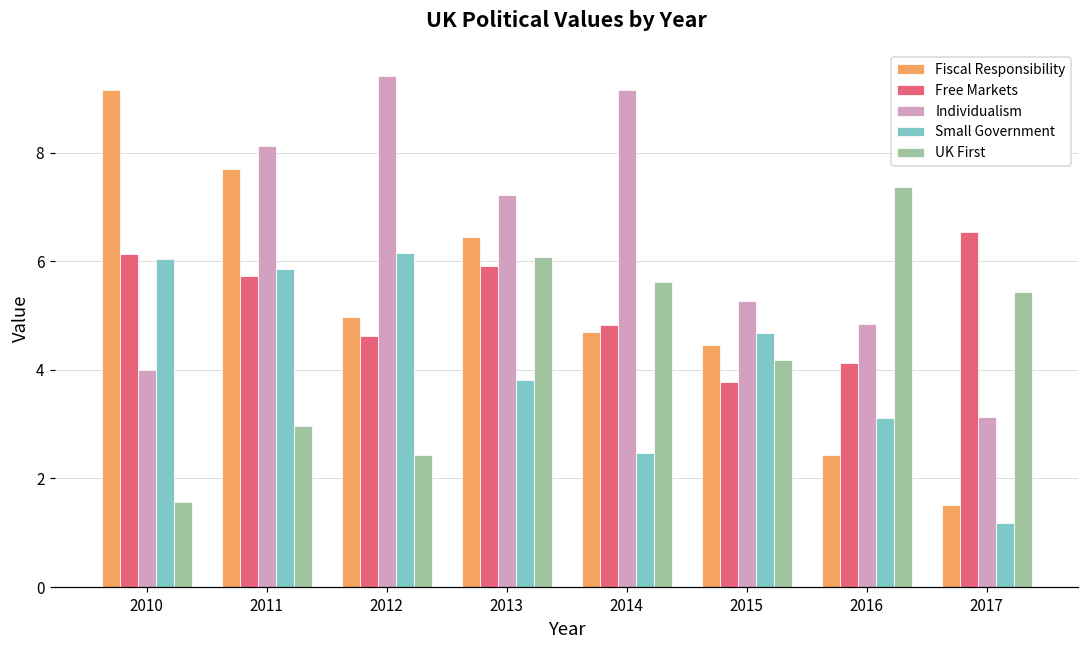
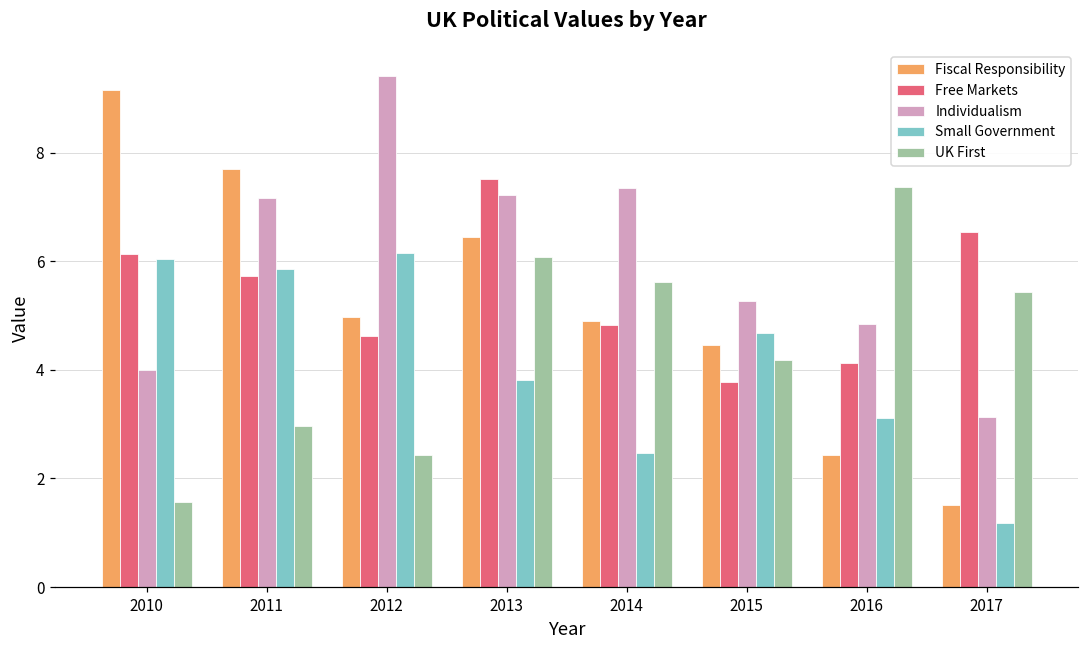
Individualism, 2011: 8.1 -> 7.2
Free Markets, 2013: 5.9 -> 7.5
Fiscal Responsibility, 2014: 4.7 -> 4.9
Individualism, 2014: 9.2 -> 7.4
